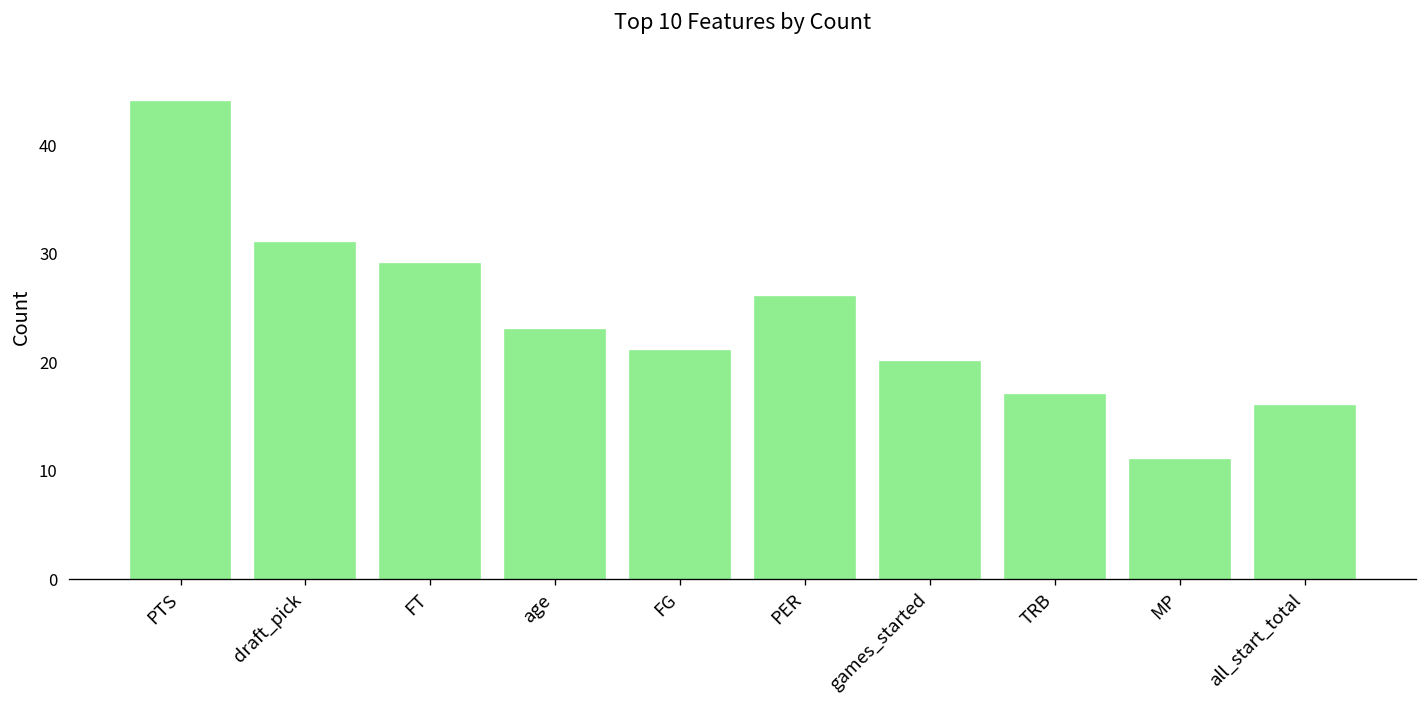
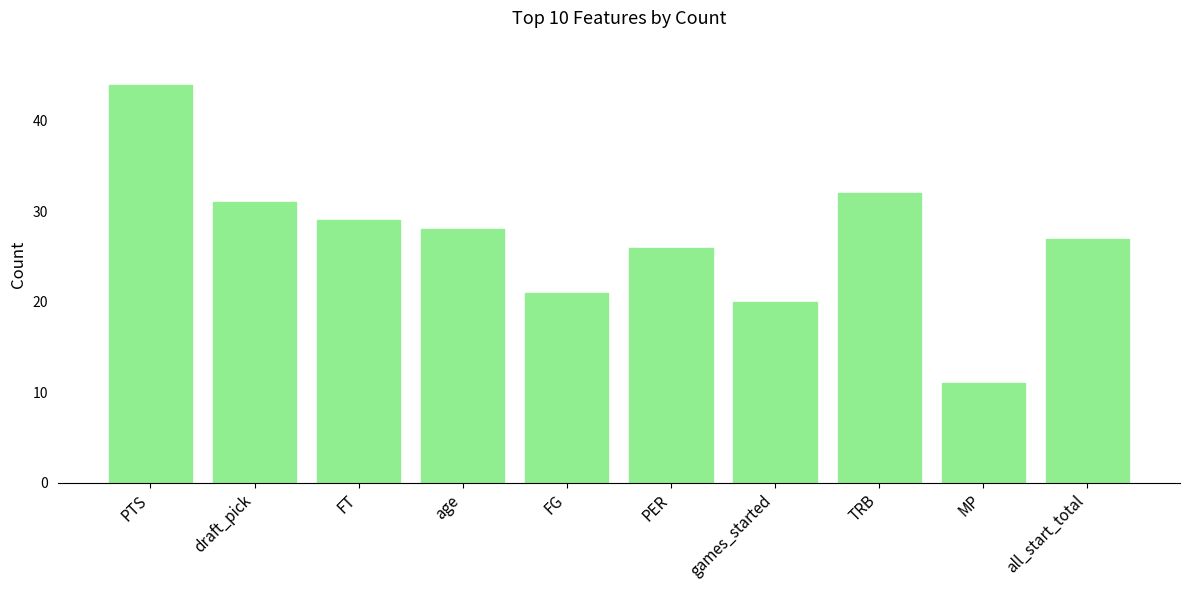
age: 23 -> 28
TRB: 17 -> 32
all_start_total: 16 -> 27
